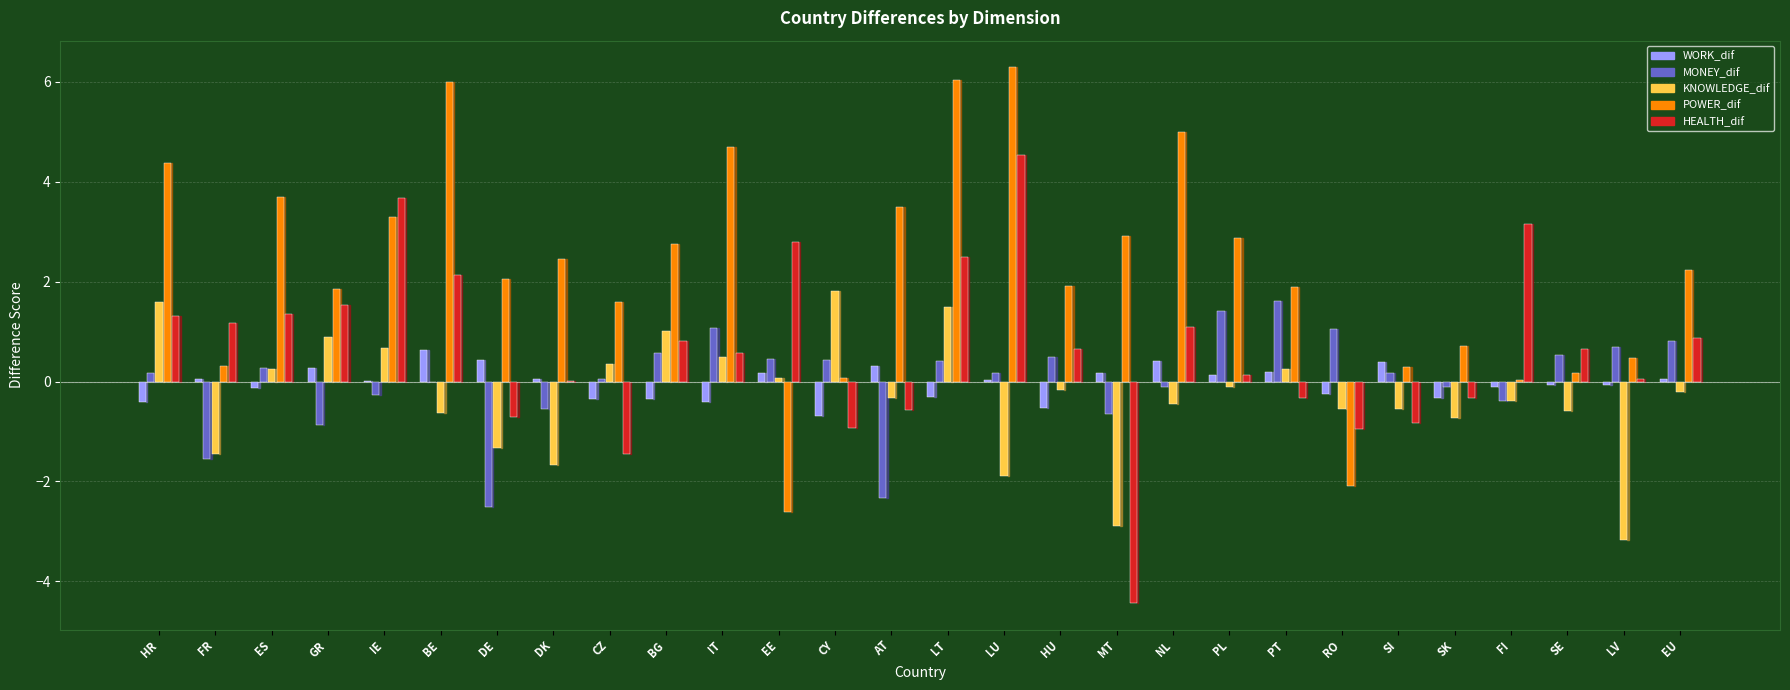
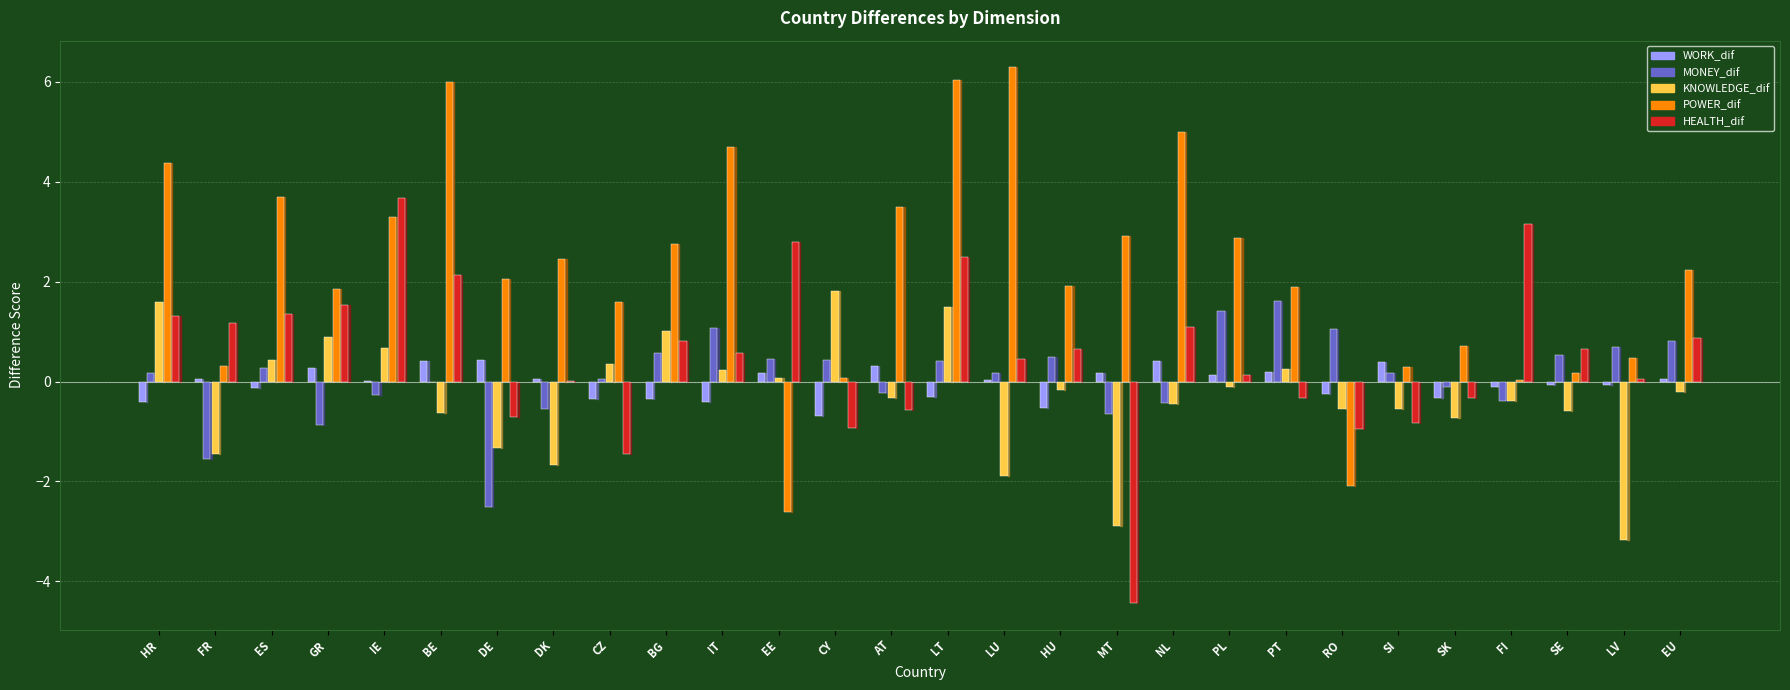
KNOWLEDGE_dif, ES: 0.2 -> 0.4
WORK_dif, BE: 0.6 -> 0.4
KNOWLEDGE_dif, IT: 0.5 -> 0.2
MONEY_dif, AT: -2.3 -> -0.2
HEALTH_dif, LU: 4.5 -> 0.4
MONEY_dif, NL: -0.1 -> -0.4
